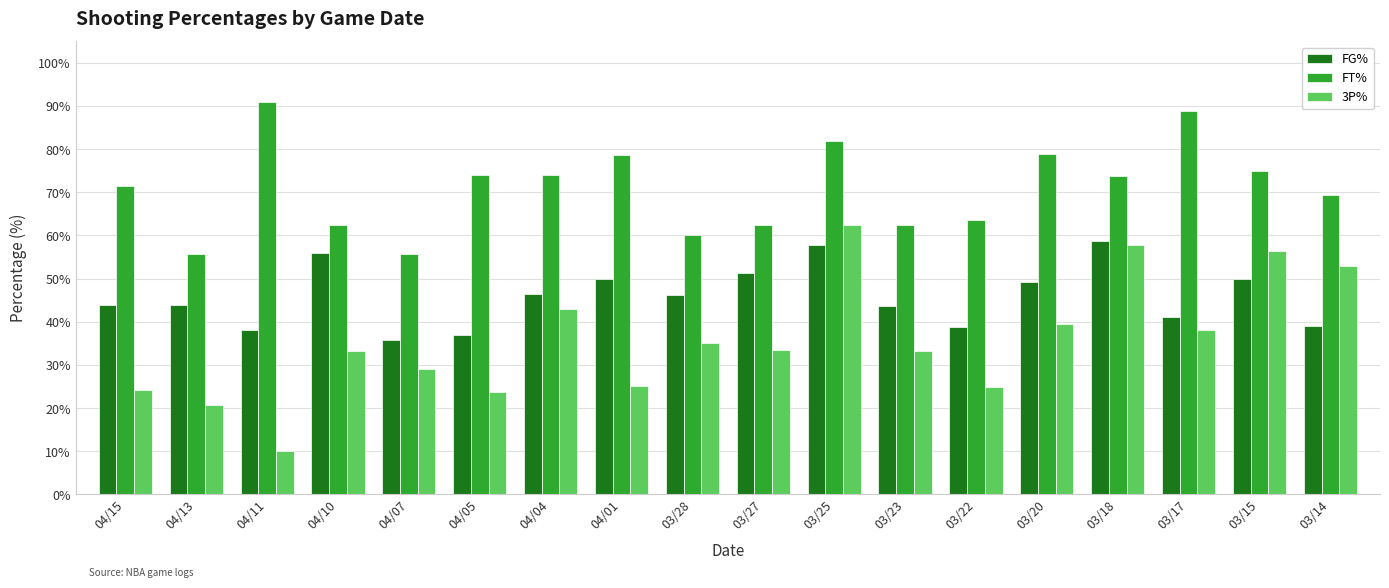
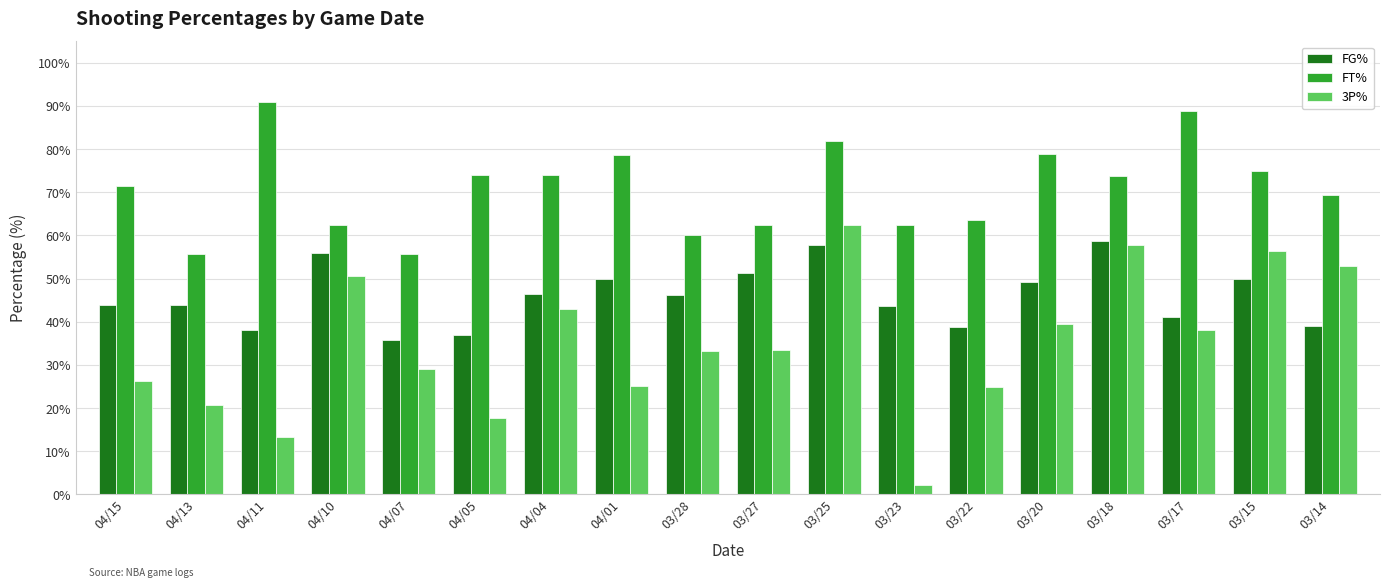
3P%, 04/15: 24% -> 26%
3P%, 04/11: 10% -> 13%
3P%, 04/10: 33% -> 51%
3P%, 04/05: 24% -> 18%
3P%, 03/28: 35% -> 33%
3P%, 03/23: 33% -> 2%
